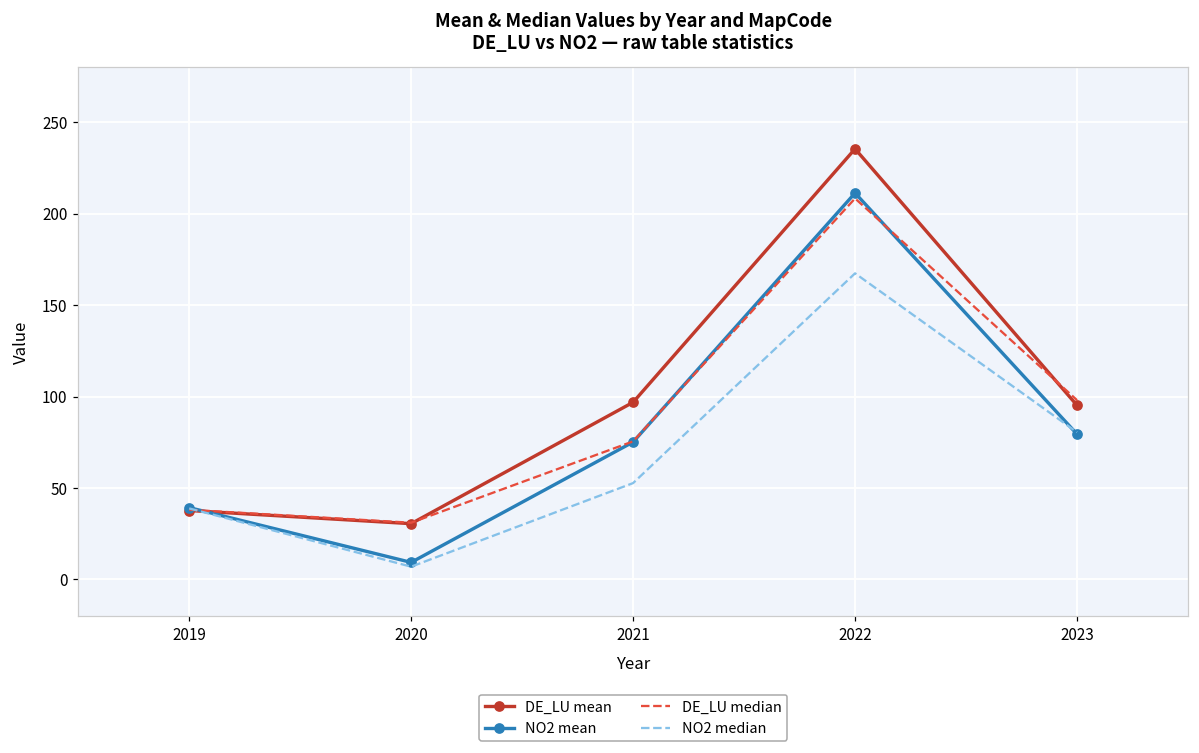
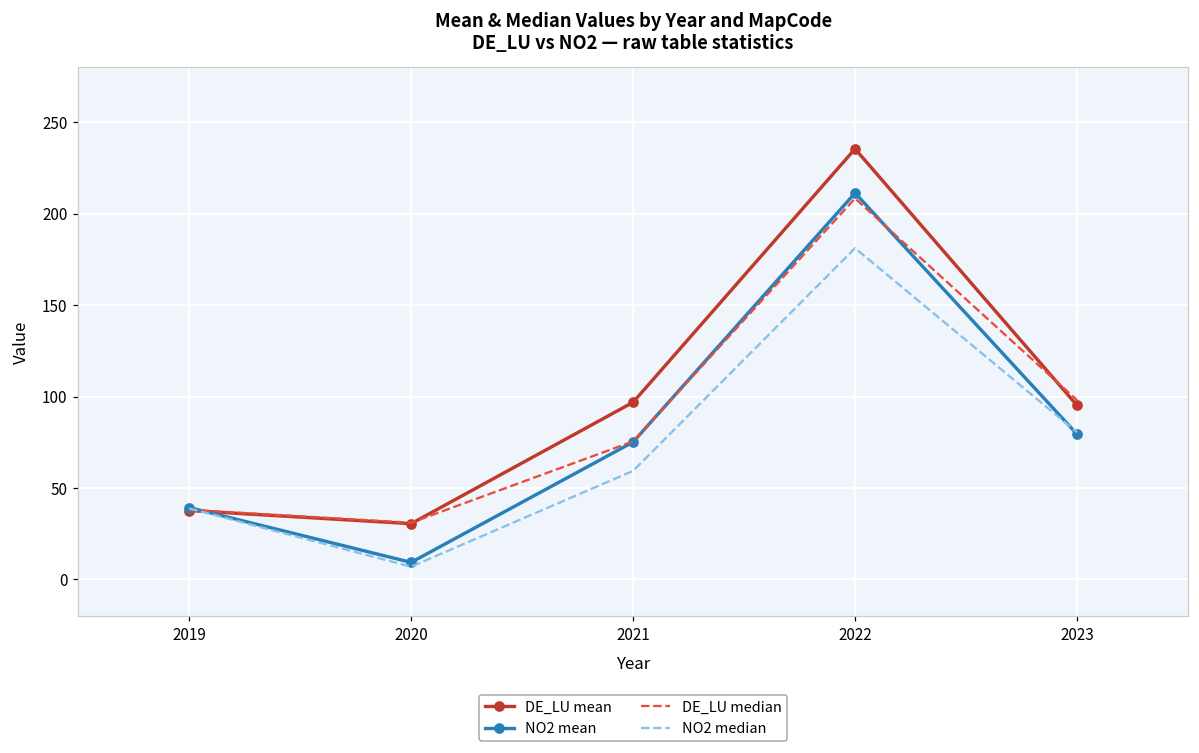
NO2 median, 2021: 53 -> 59
NO2 median, 2022: 167 -> 181
